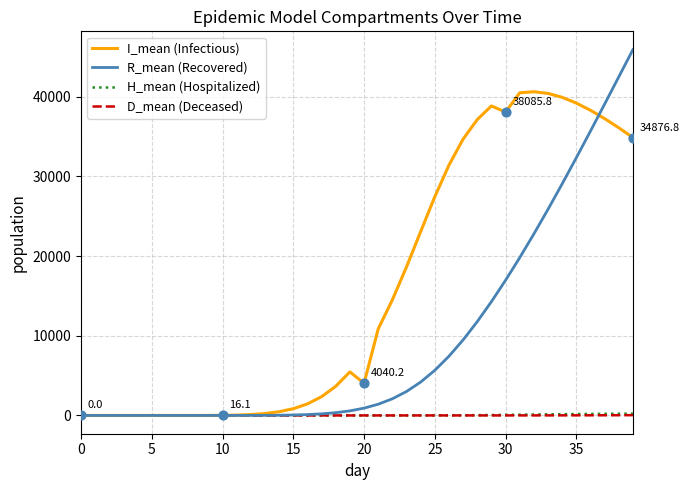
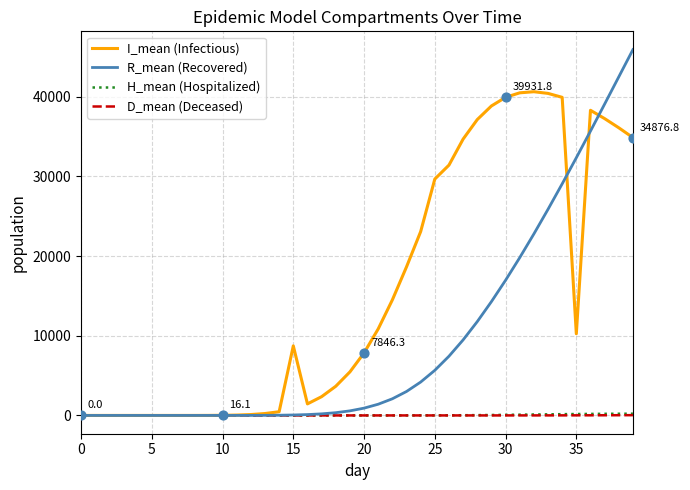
I_mean (Infectious), 15: 1000 -> 9000
I_mean (Infectious), 20: 4040.2 -> 7846.3
I_mean (Infectious), 25: 27000 -> 30000
I_mean (Infectious), 30: 38085.8 -> 39931.8
I_mean (Infectious), 35: 39000 -> 10000
